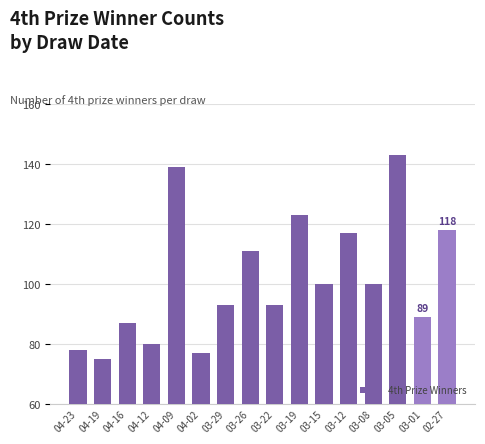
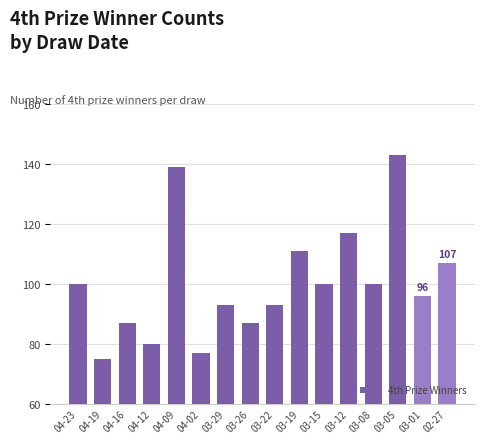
04-23: 78 -> 100
03-26: 111 -> 87
03-19: 123 -> 111
03-01: 89 -> 96
02-27: 118 -> 107
